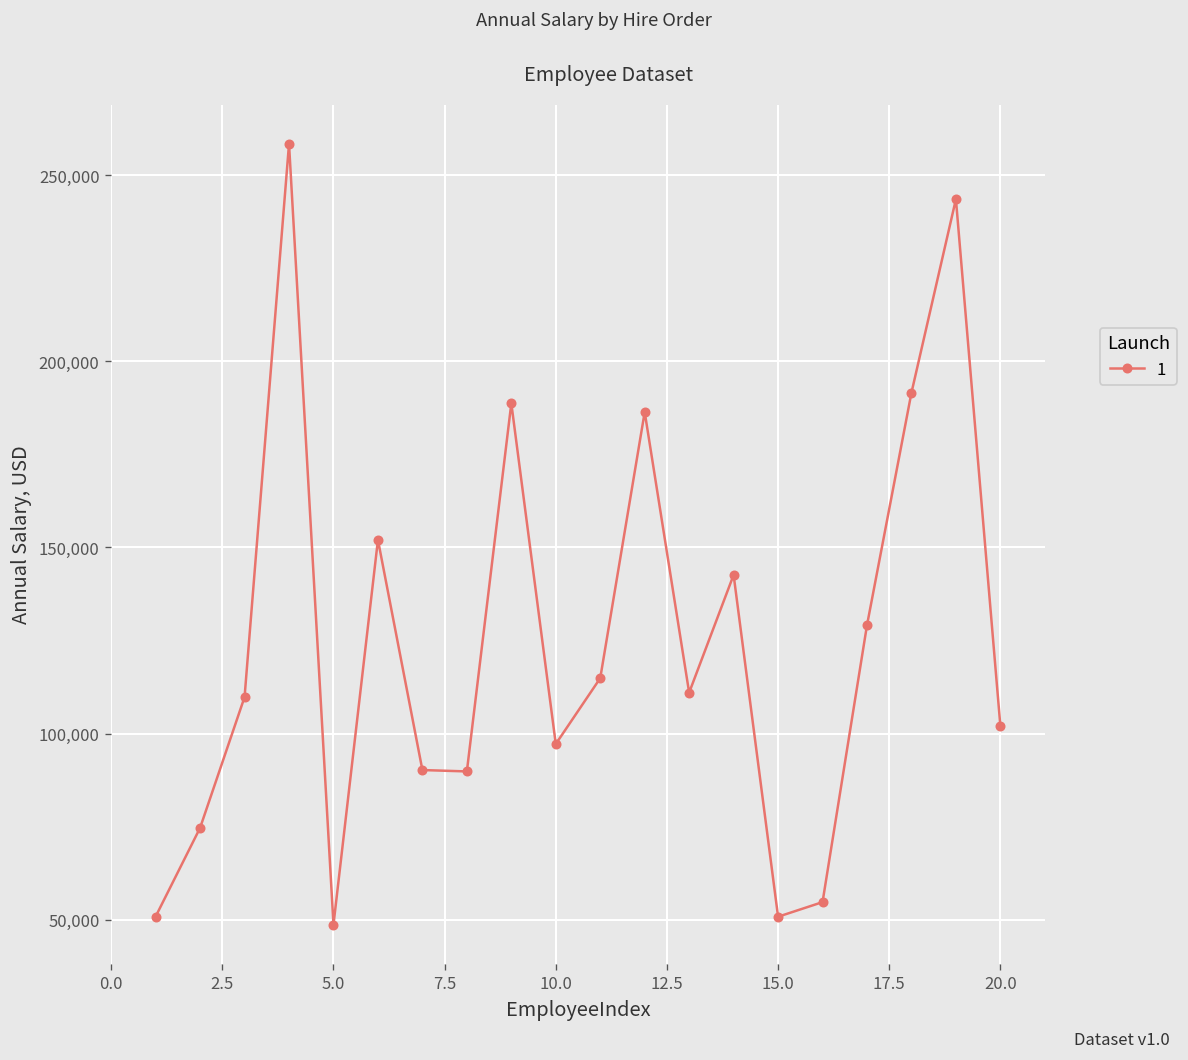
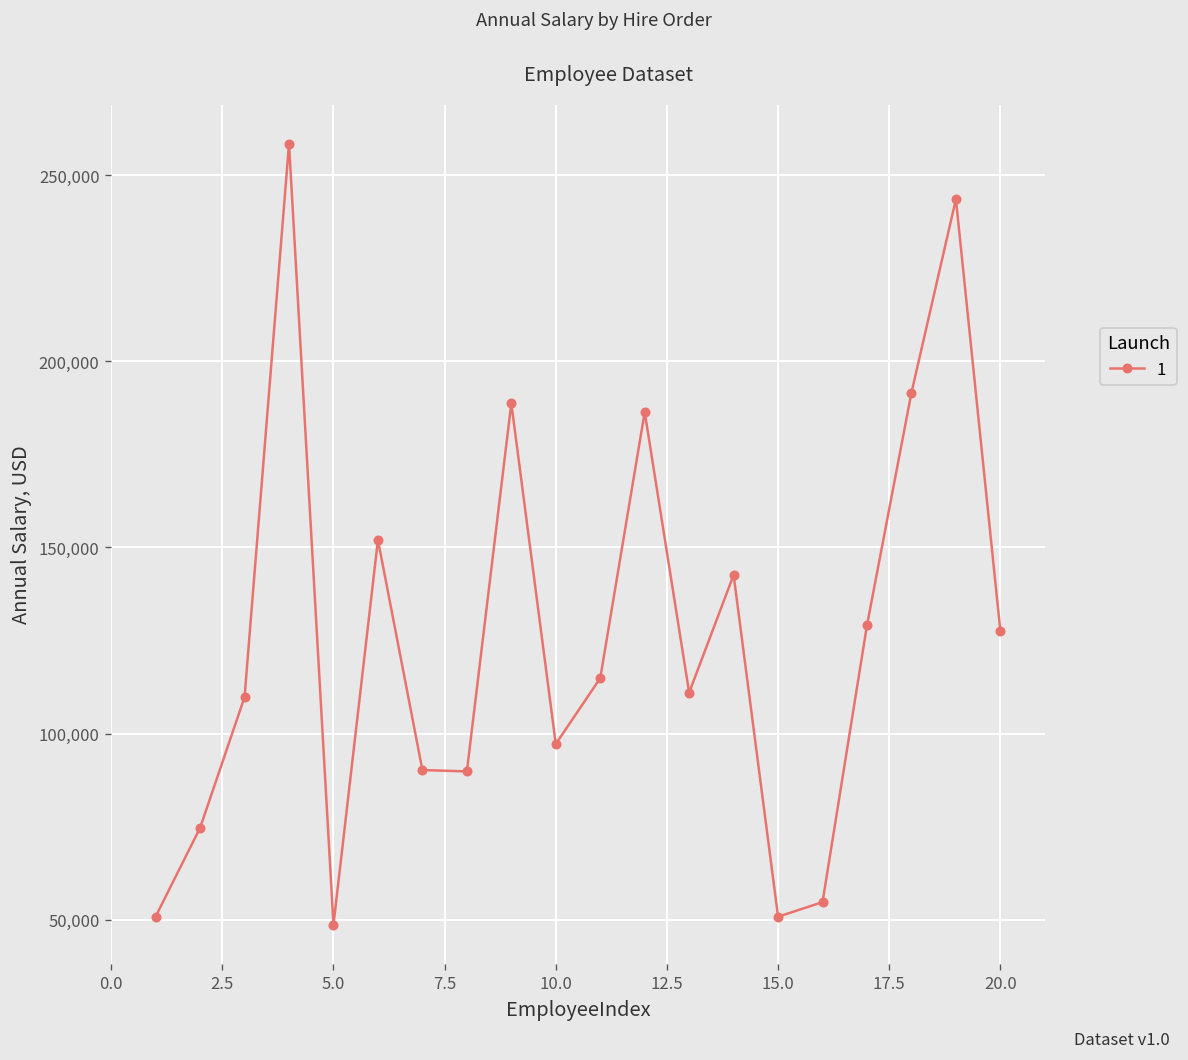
20.0: 102,000 -> 128,000
